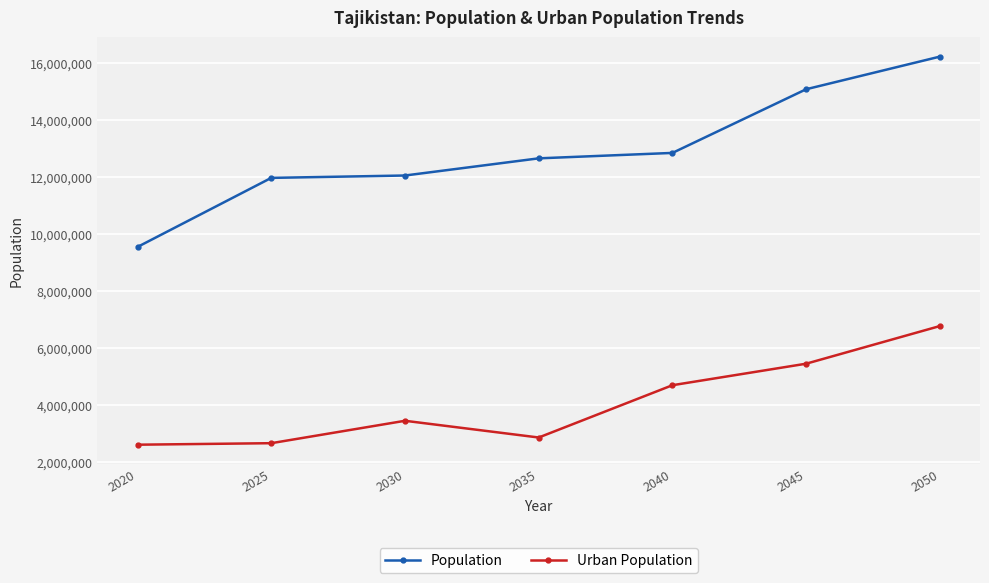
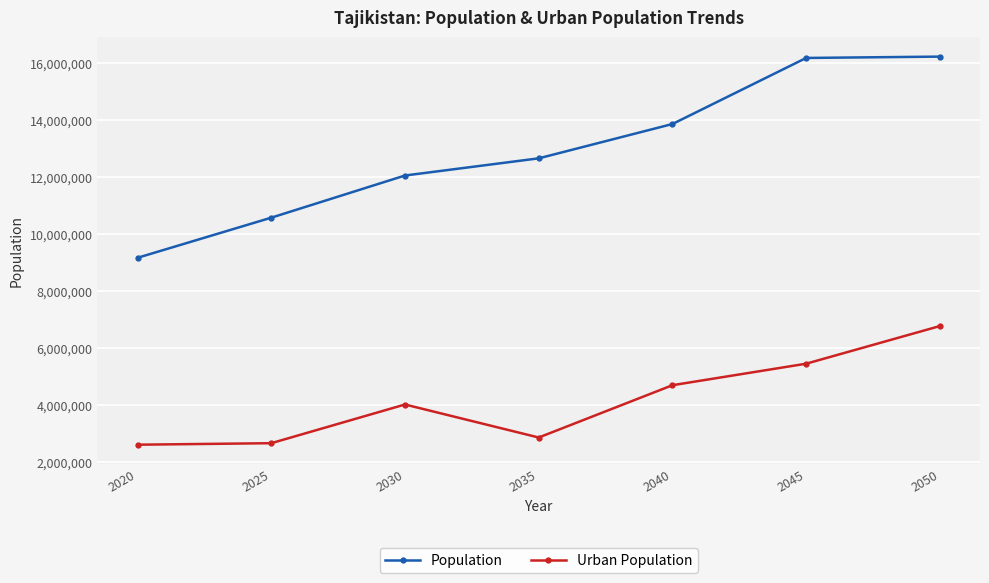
Population, 2020: 9,500,000 -> 9,200,000
Population, 2025: 12,000,000 -> 10,600,000
Urban Population, 2030: 3,400,000 -> 4,000,000
Population, 2040: 12,800,000 -> 13,800,000
Population, 2045: 15,100,000 -> 16,200,000
